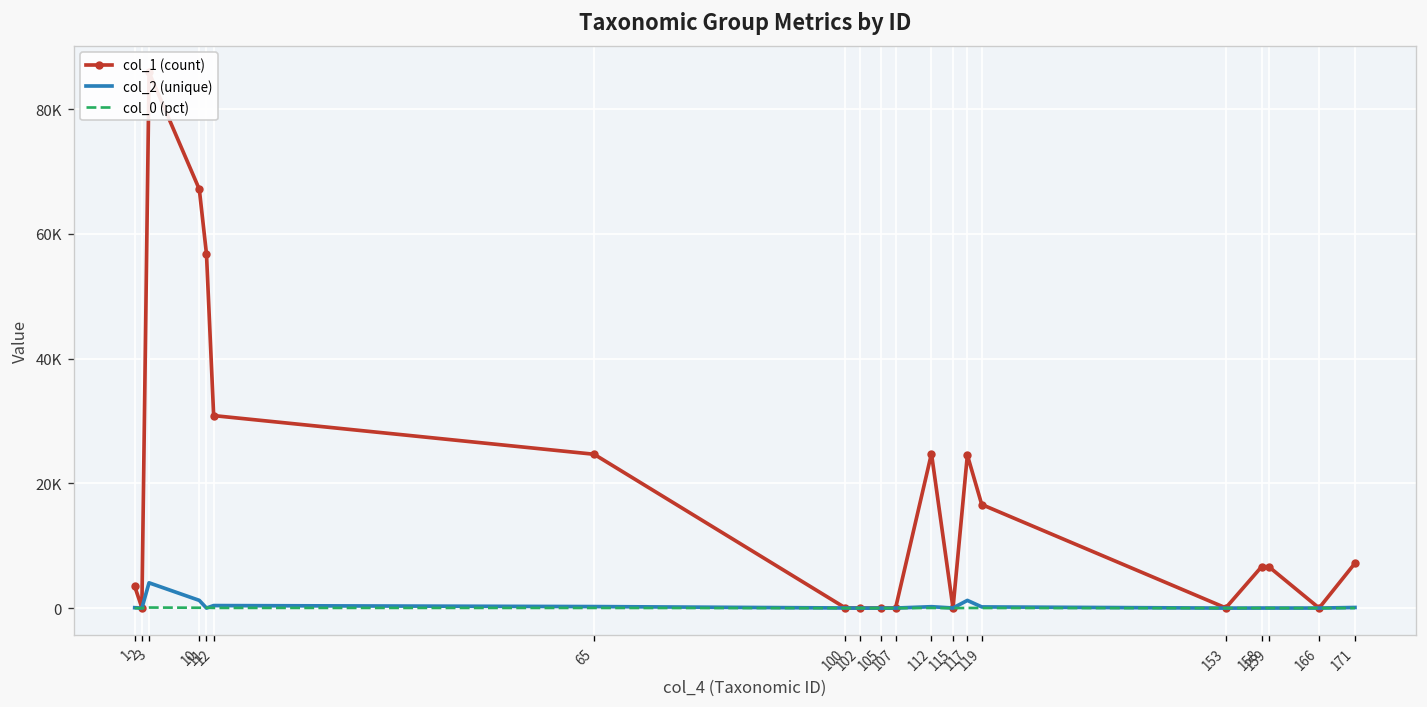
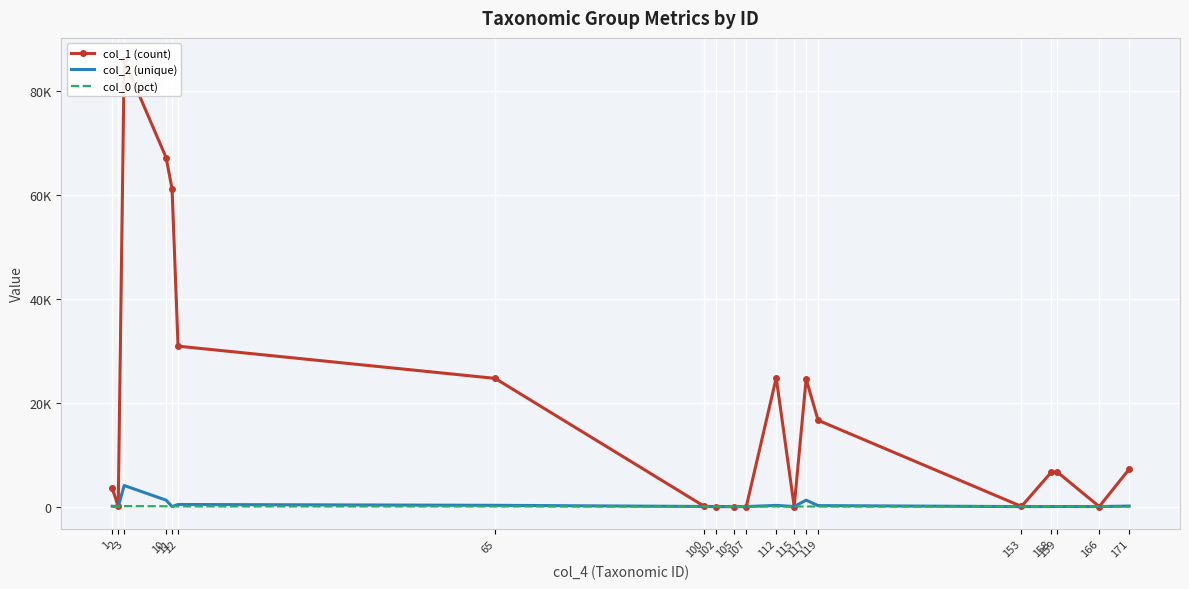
col_1 (count), 11: 57000 -> 61000
